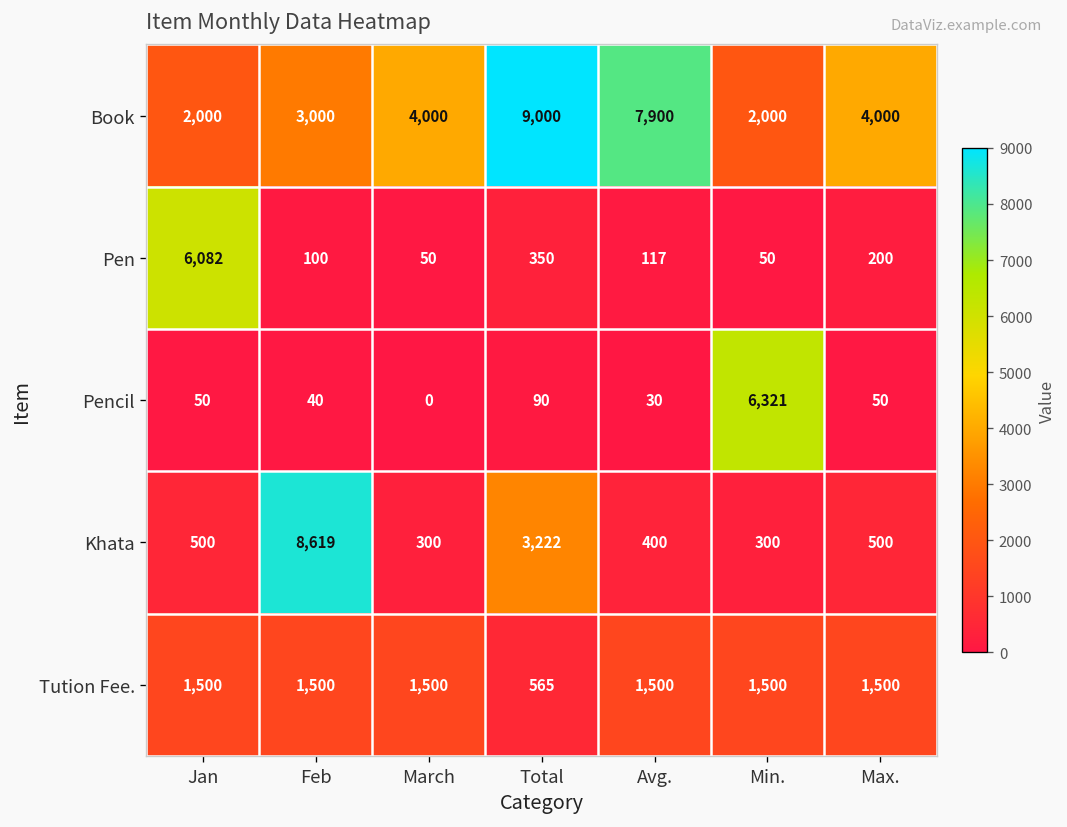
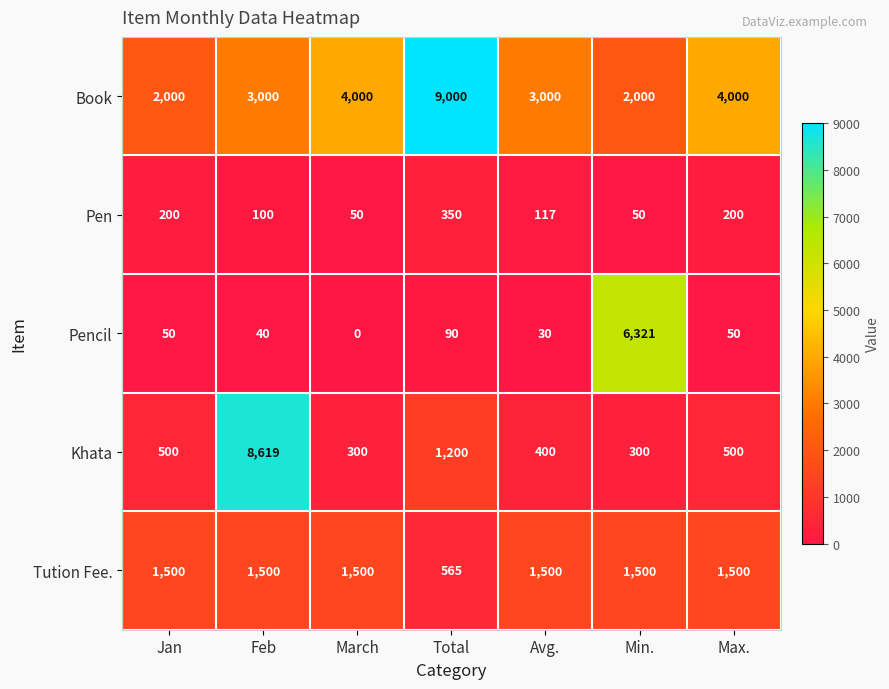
Book, Avg.: 7,900 -> 3,000
Pen, Jan: 6,082 -> 200
Khata, Total: 3,222 -> 1,200
